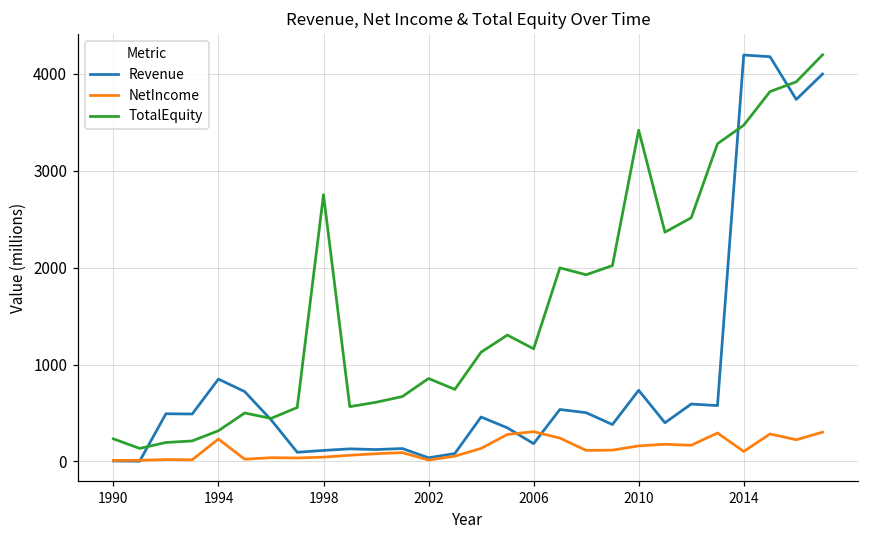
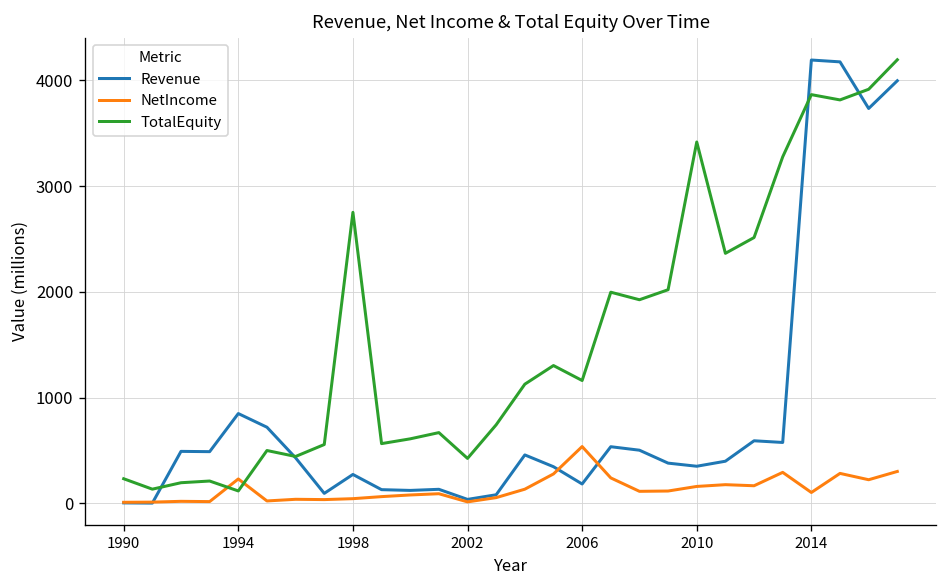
TotalEquity, 1994: 300 -> 100
Revenue, 1998: 100 -> 300
TotalEquity, 2002: 900 -> 400
NetIncome, 2006: 300 -> 500
Revenue, 2010: 700 -> 400
TotalEquity, 2014: 3500 -> 3900
